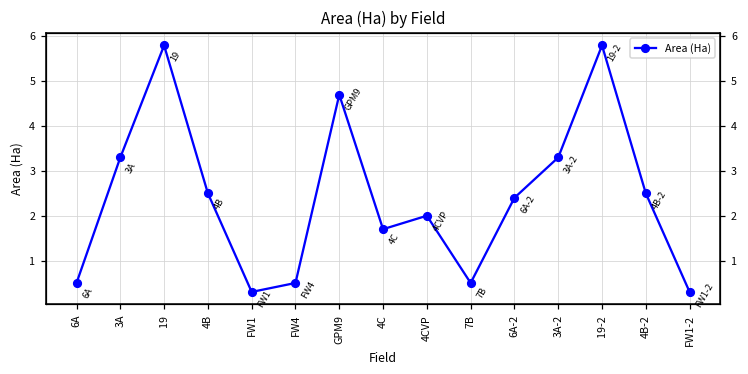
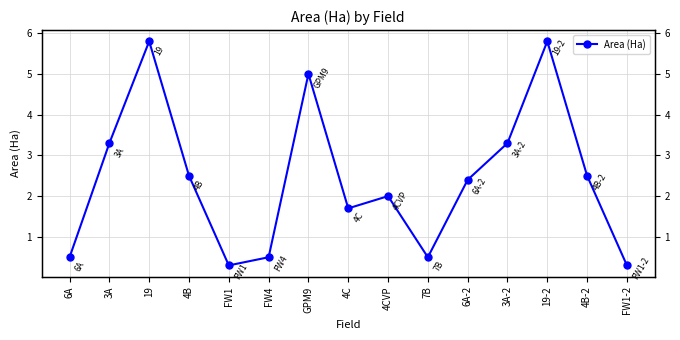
GPM9: 4.7 -> 5.0
